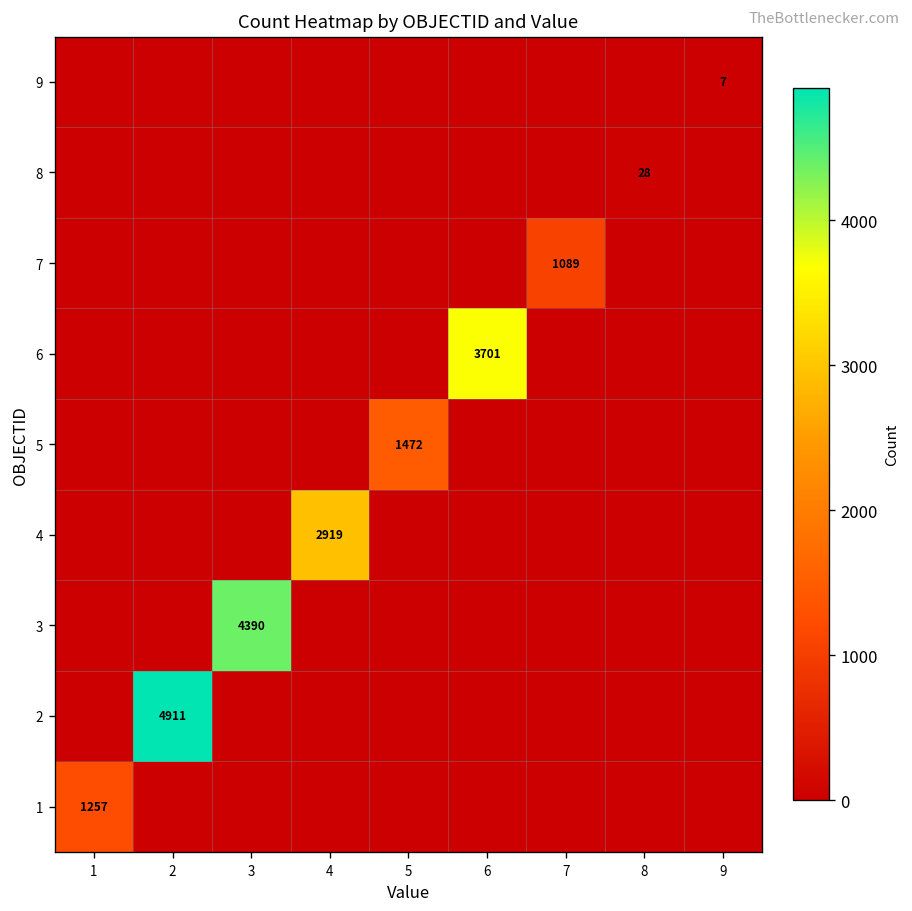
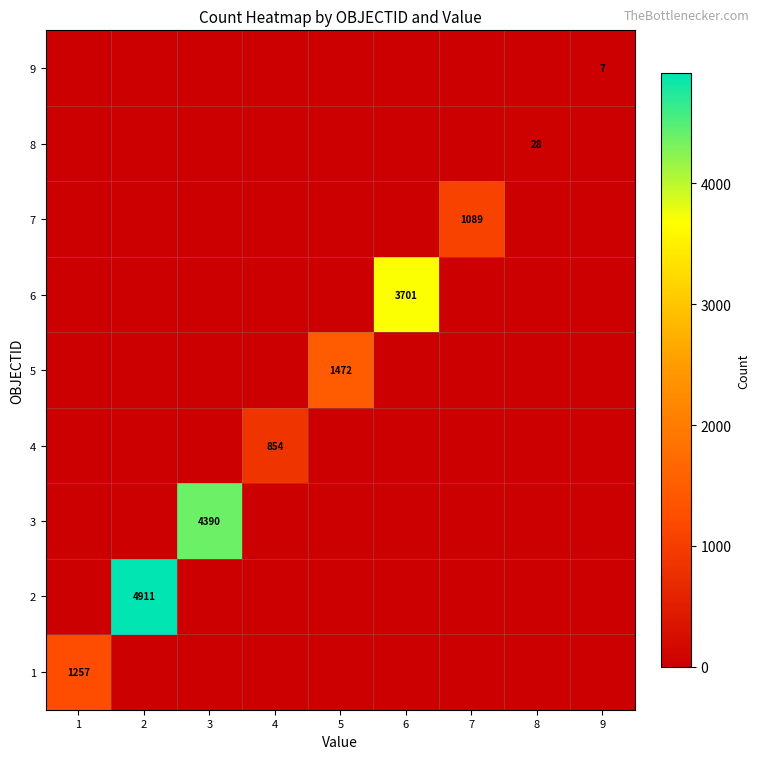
4, 4: 2919 -> 854
